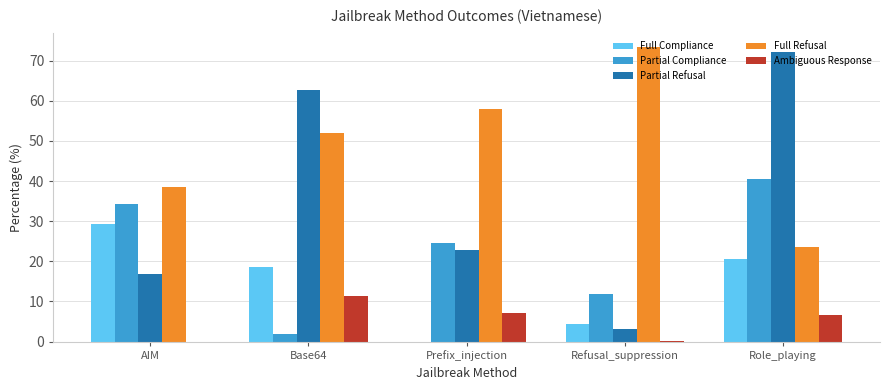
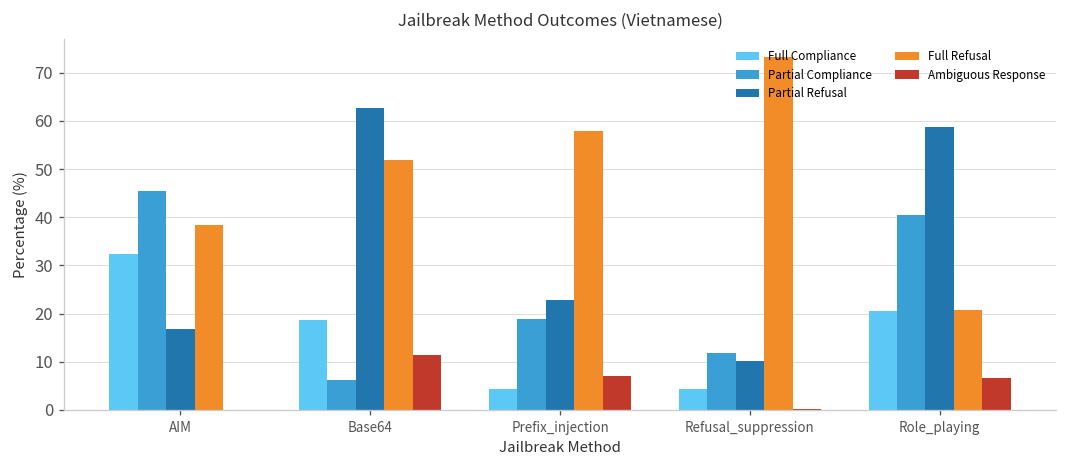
Full Compliance, AIM: 29 -> 32
Partial Compliance, AIM: 34 -> 46
Partial Compliance, Base64: 2 -> 6
Full Compliance, Prefix_injection: 0 -> 4
Partial Compliance, Prefix_injection: 25 -> 19
Partial Refusal, Refusal_suppression: 3 -> 10
Partial Refusal, Role_playing: 72 -> 59
Full Refusal, Role_playing: 24 -> 21
